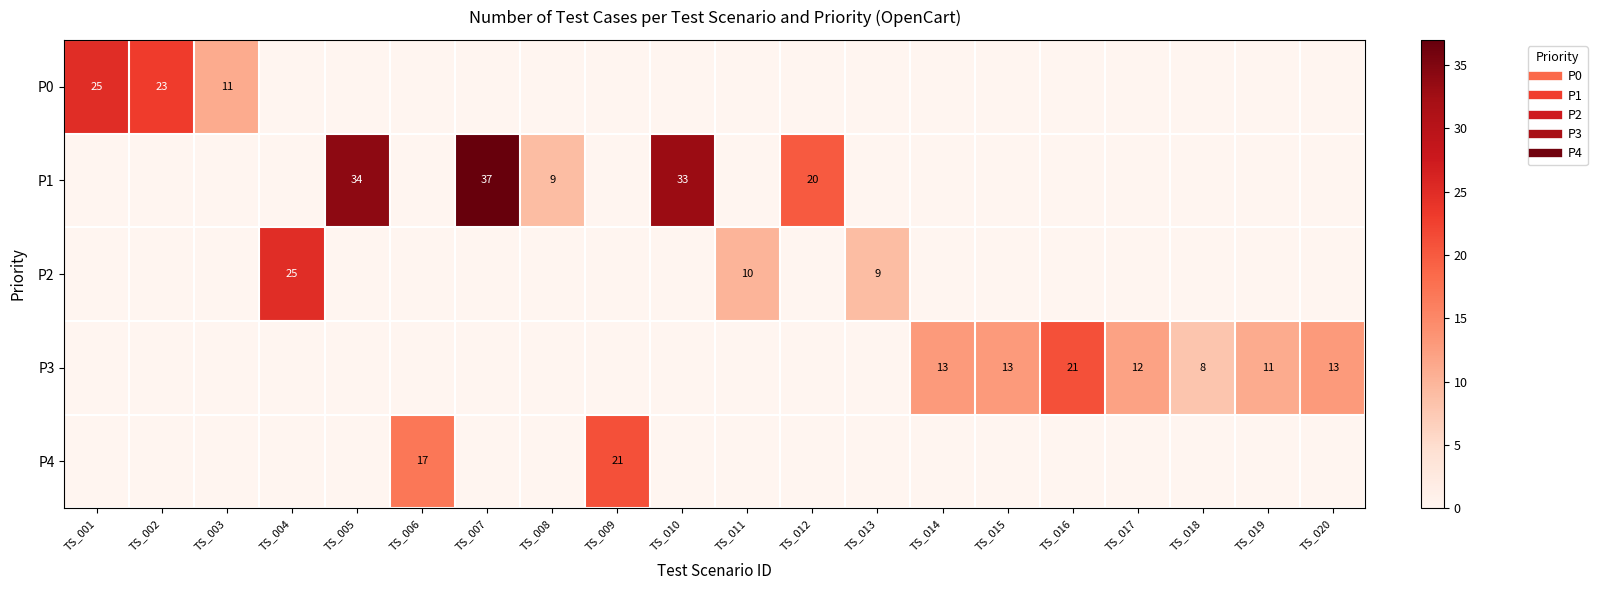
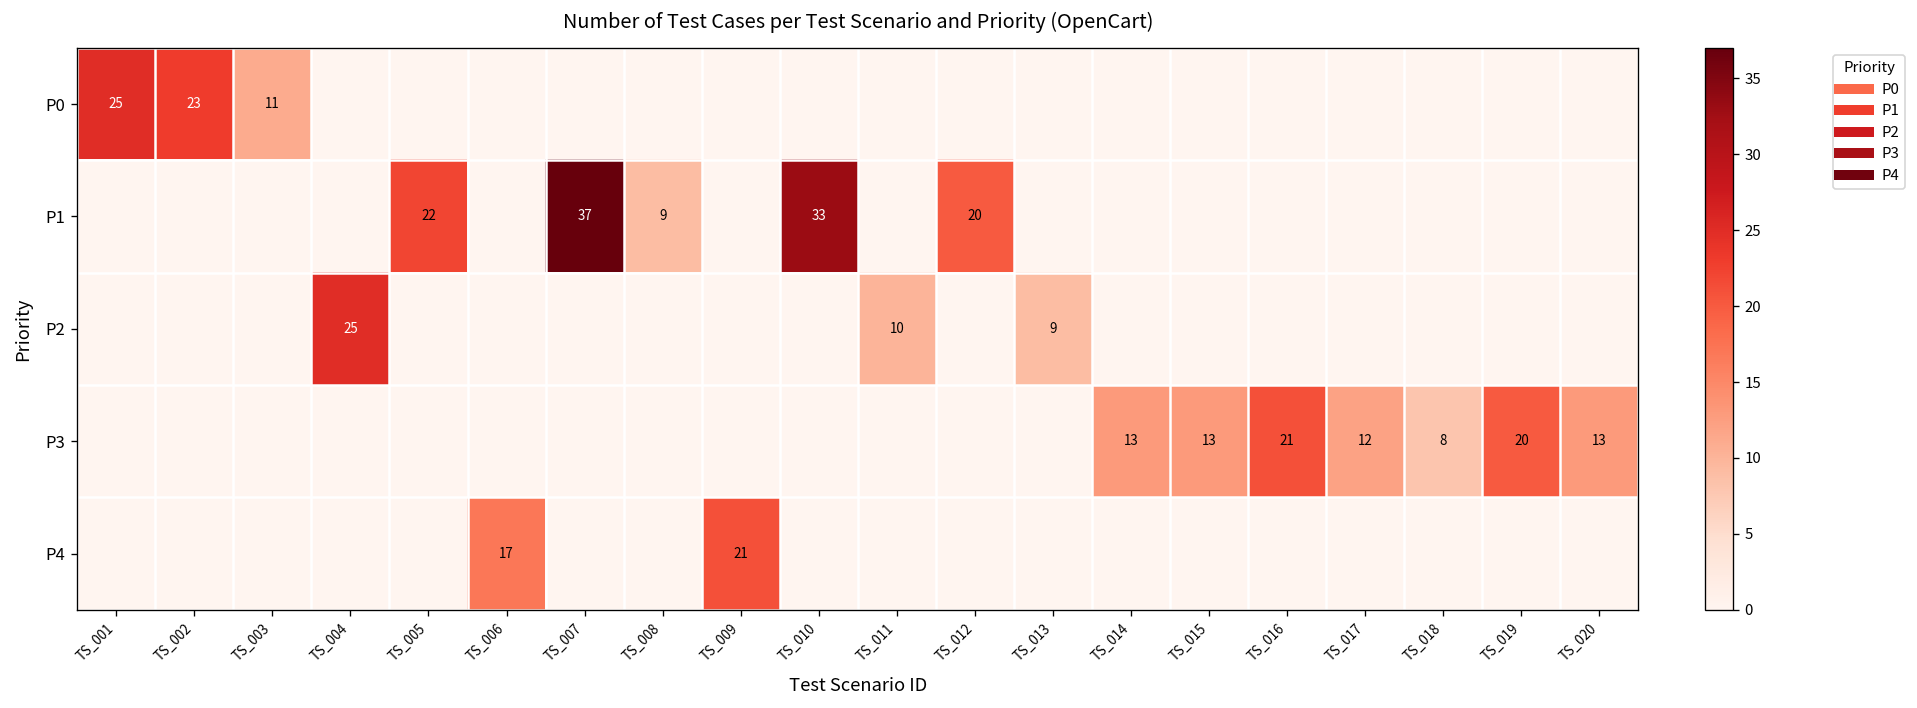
P1, TS_005: 34 -> 22
P3, TS_019: 11 -> 20
